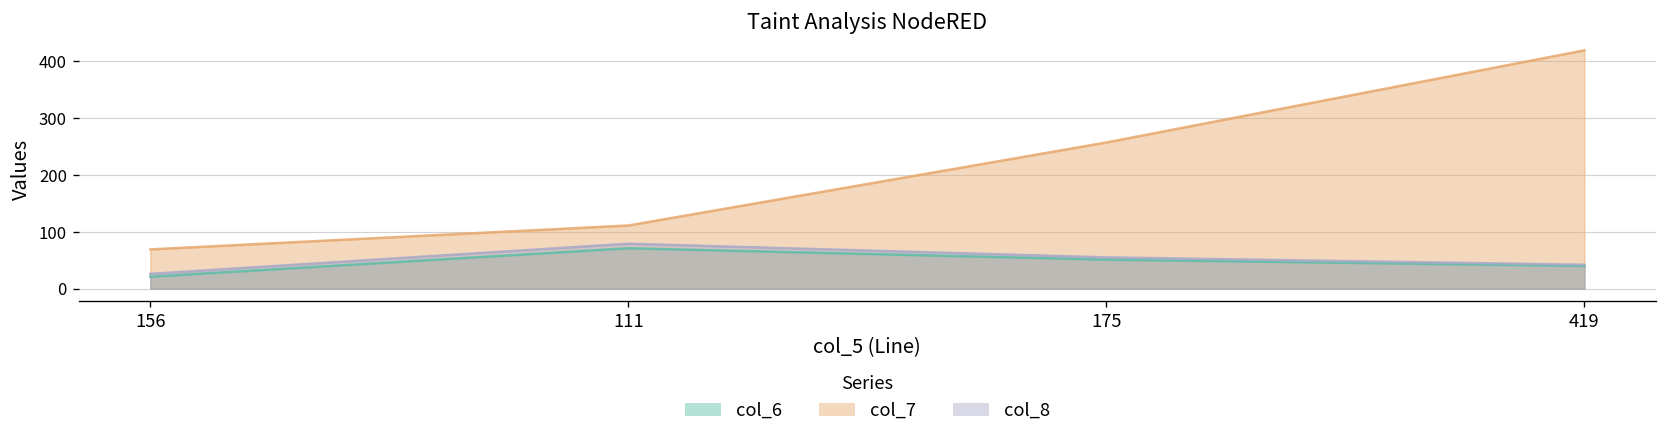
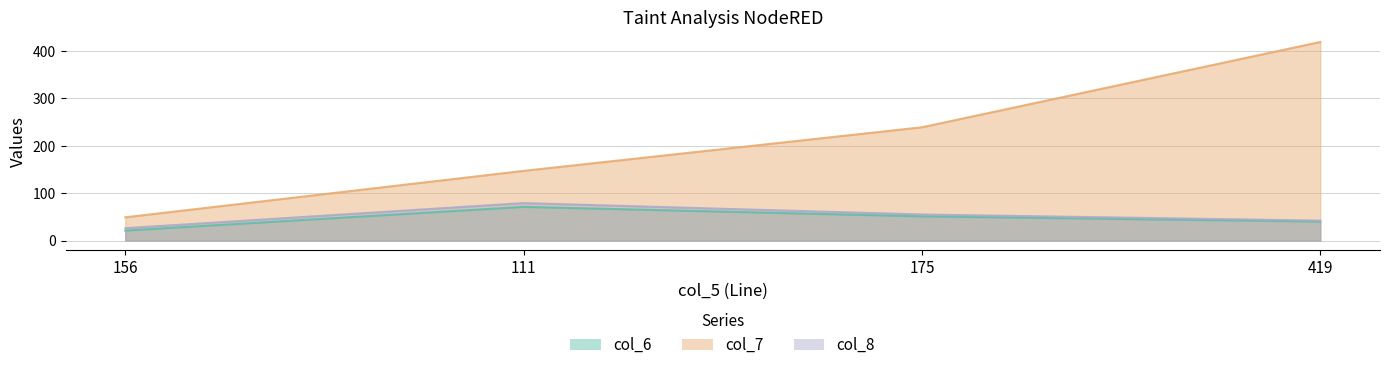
col_7, 156: 70 -> 50
col_7, 111: 110 -> 150
col_7, 175: 260 -> 240
